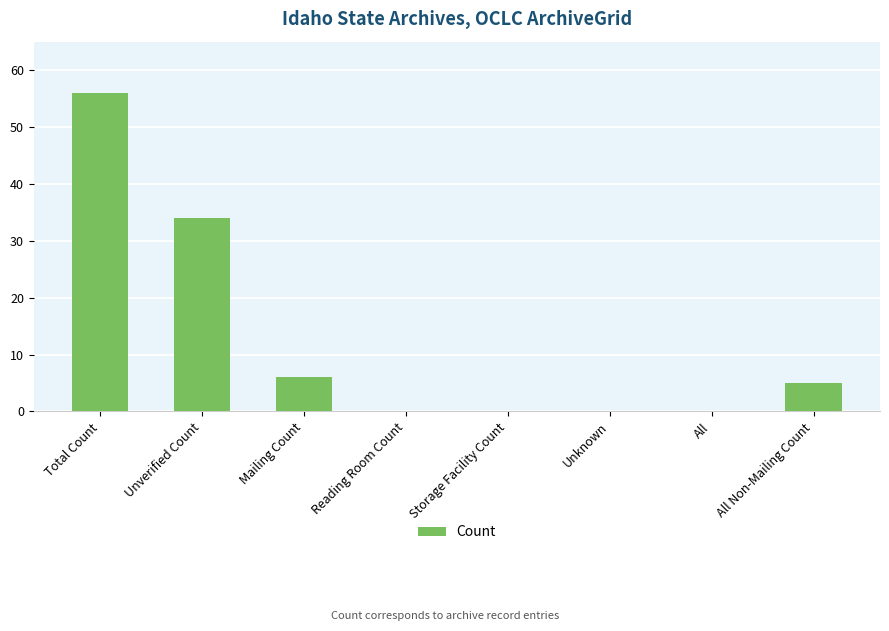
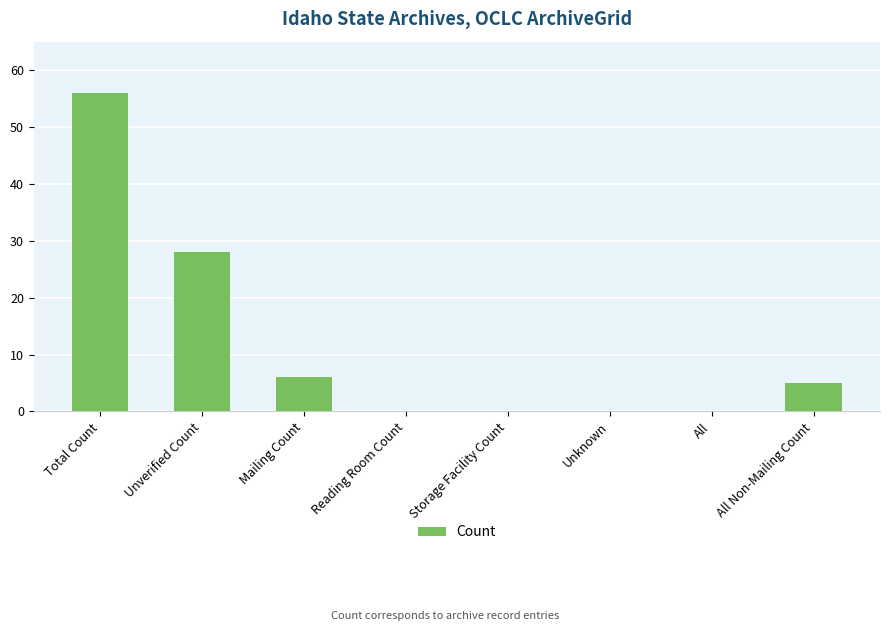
Unverified Count: 34 -> 28
